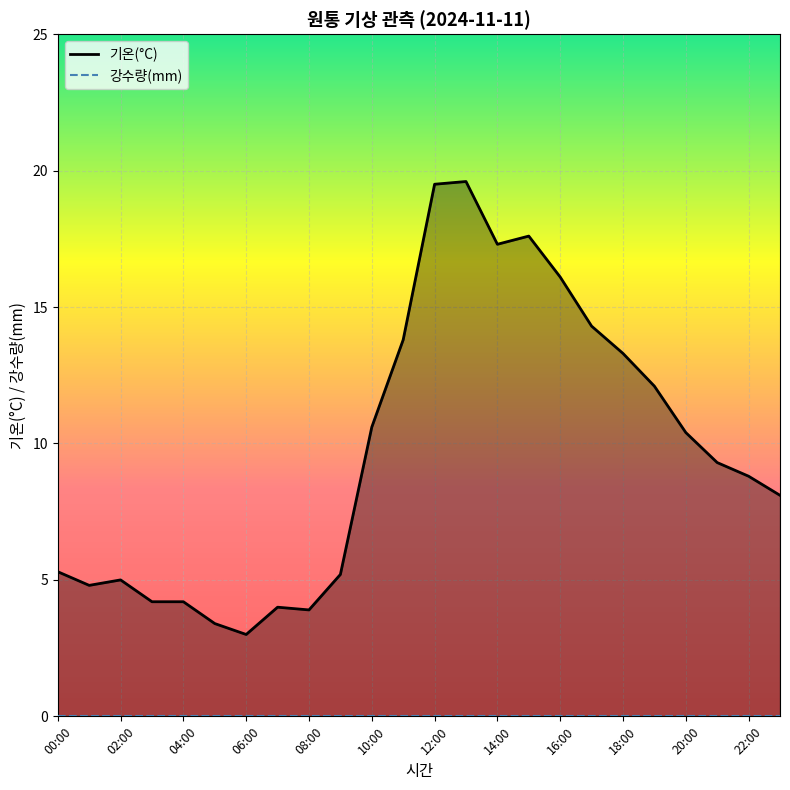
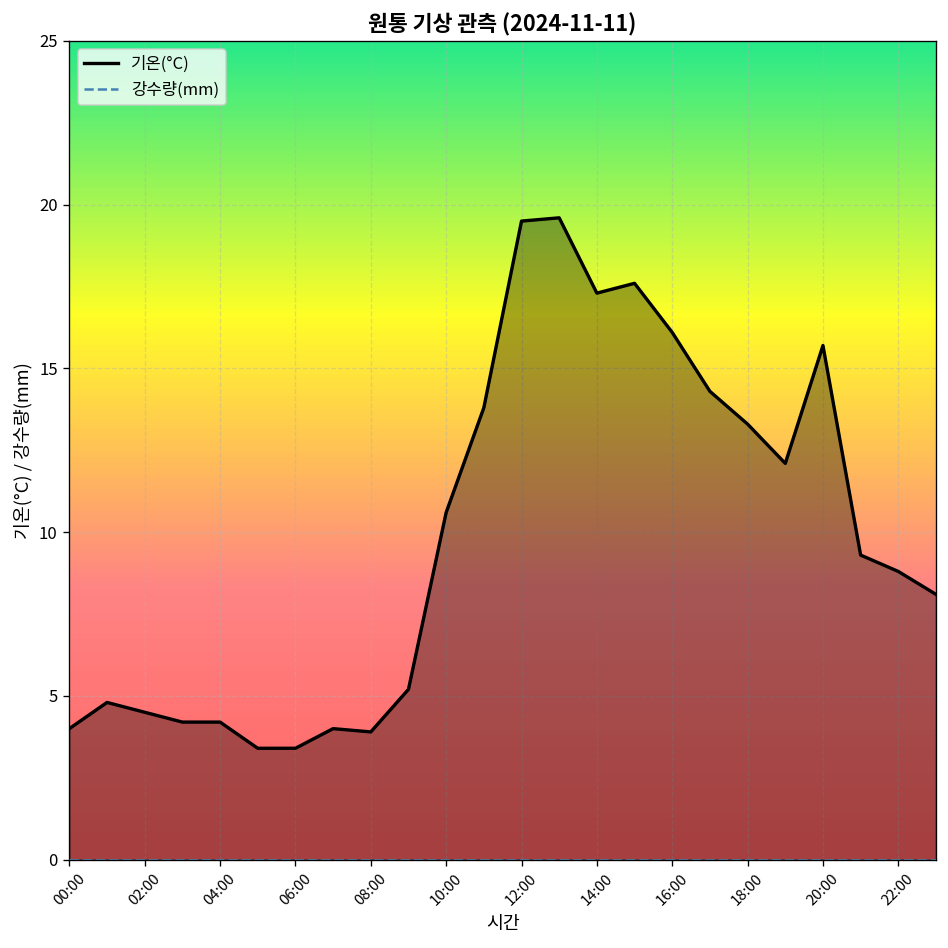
기온(°C), 00:00: 5.3 -> 4.0
기온(°C), 02:00: 5.0 -> 4.5
기온(°C), 06:00: 3.0 -> 3.4
기온(°C), 20:00: 10.4 -> 15.7
